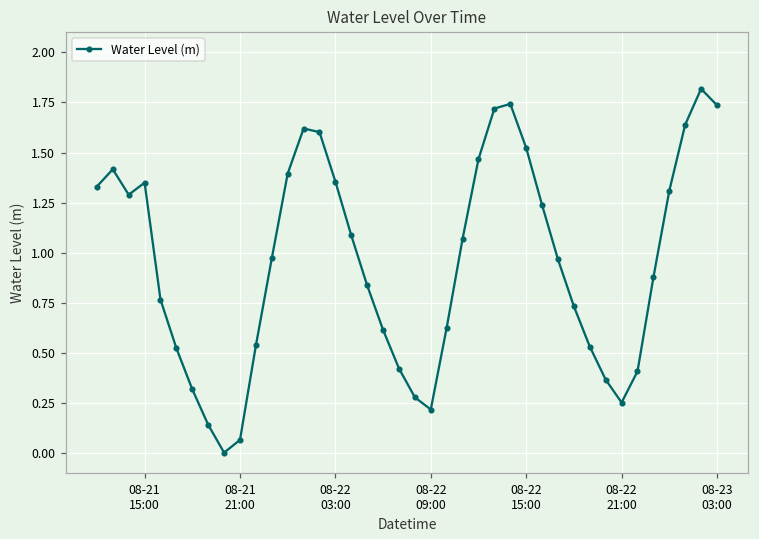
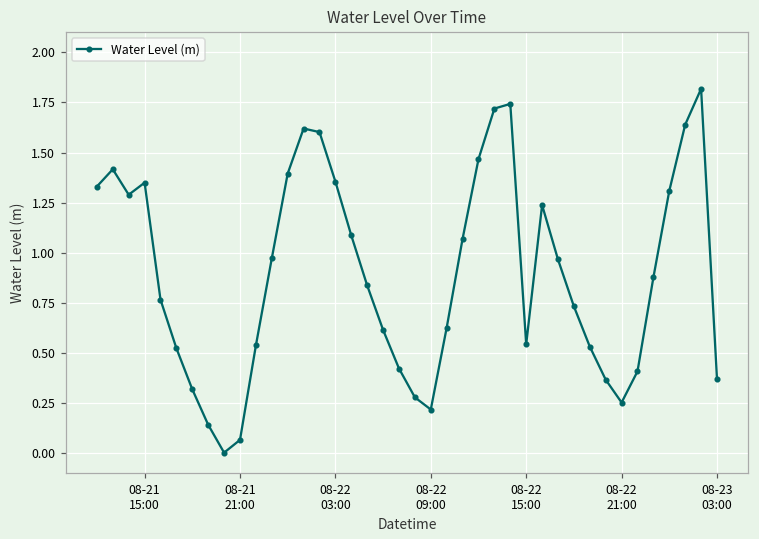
08-22 15:00: 1.52 -> 0.54
08-23 03:00: 1.74 -> 0.37
